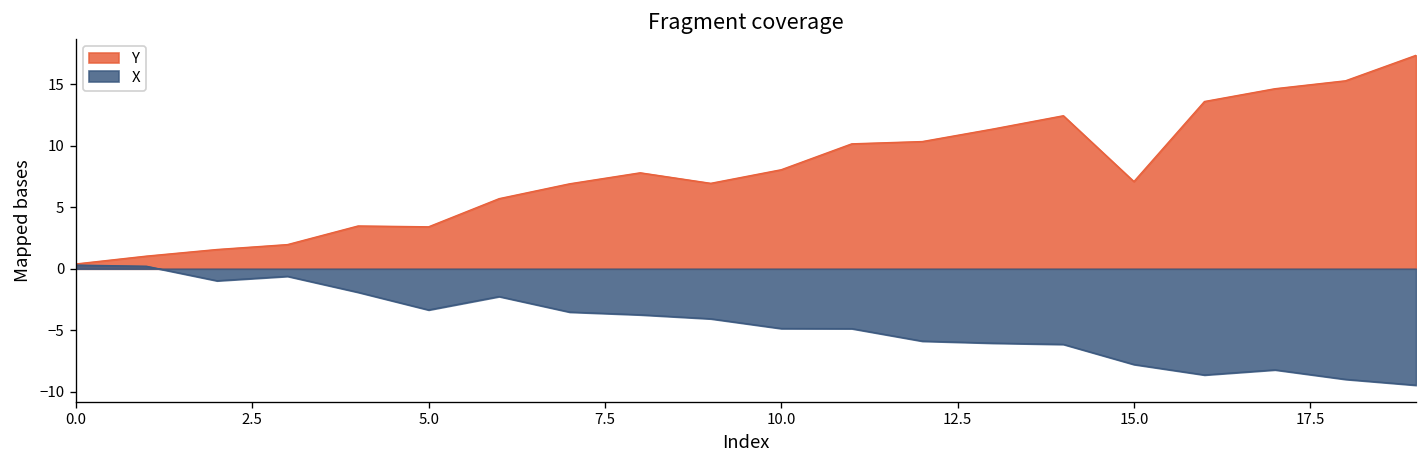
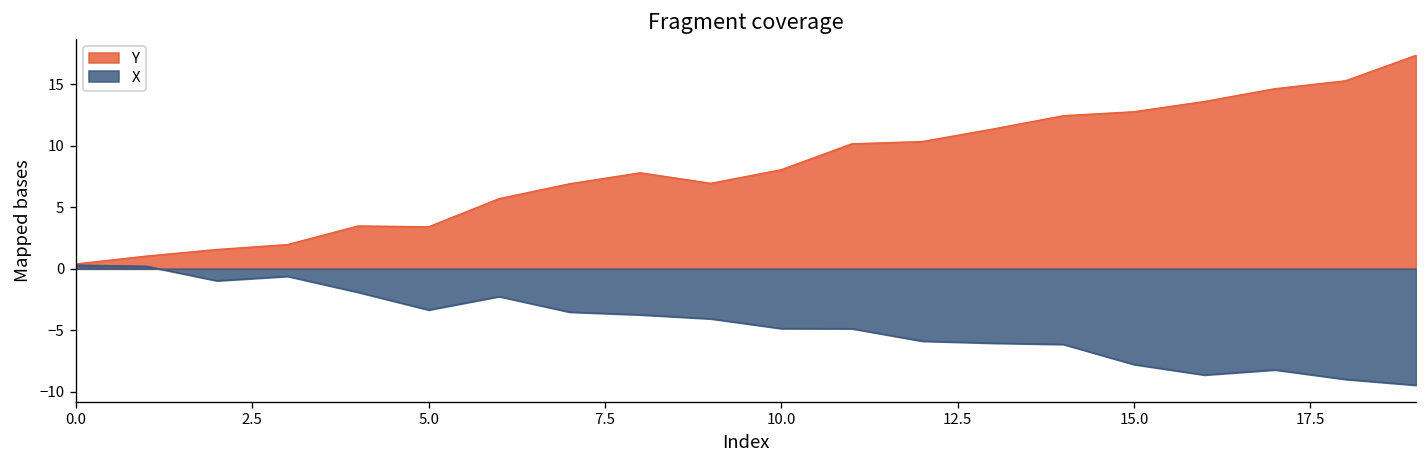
Y, 15.0: 7.1 -> 12.8
